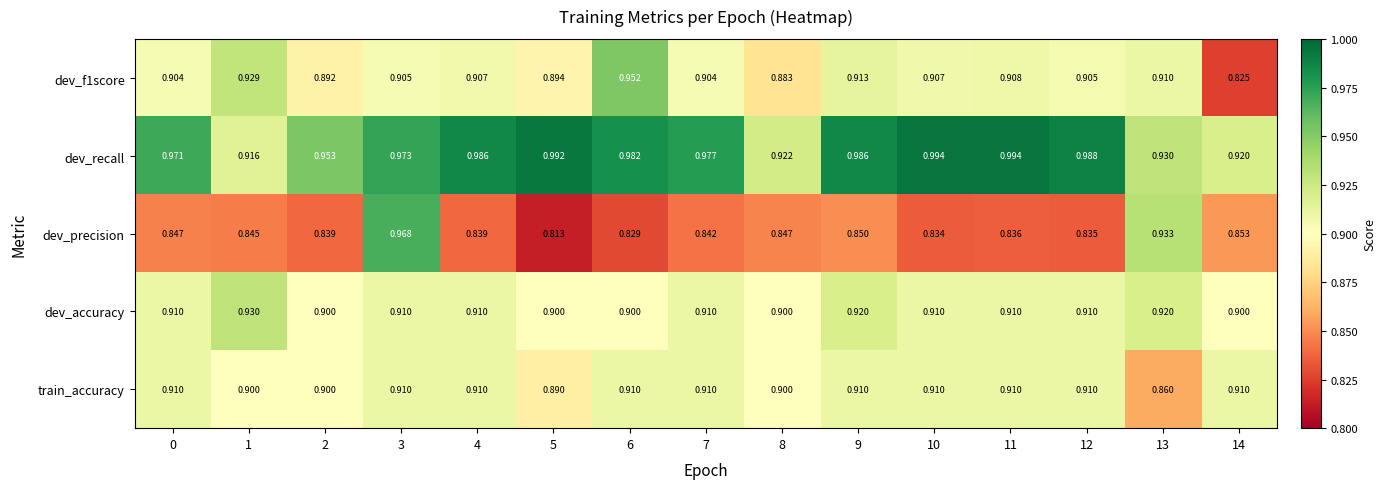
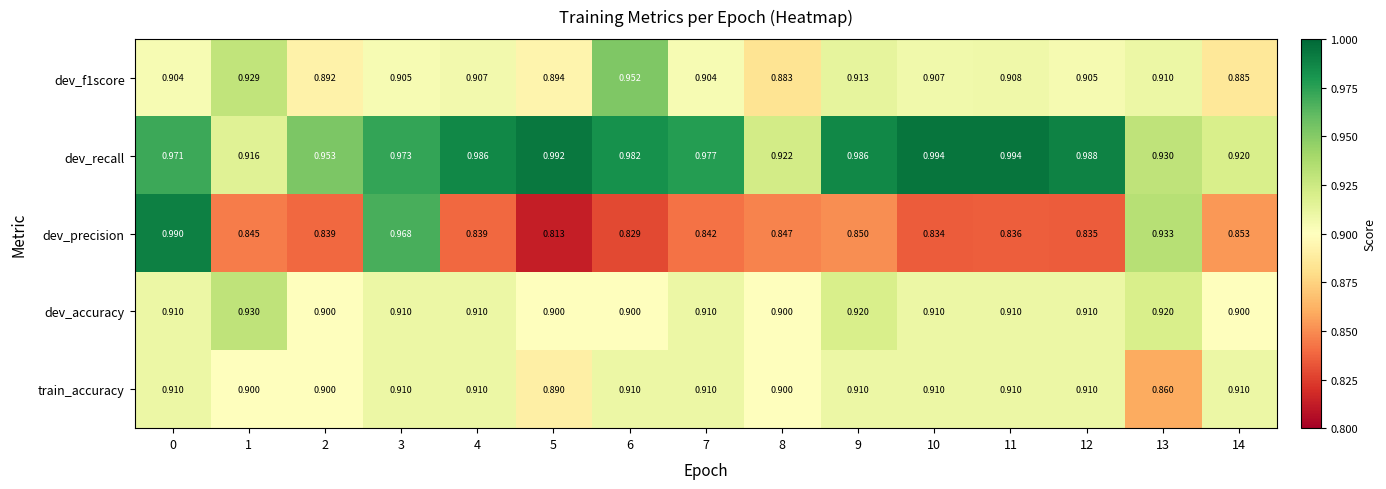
dev_f1score, 14: 0.825 -> 0.885
dev_precision, 0: 0.847 -> 0.990
